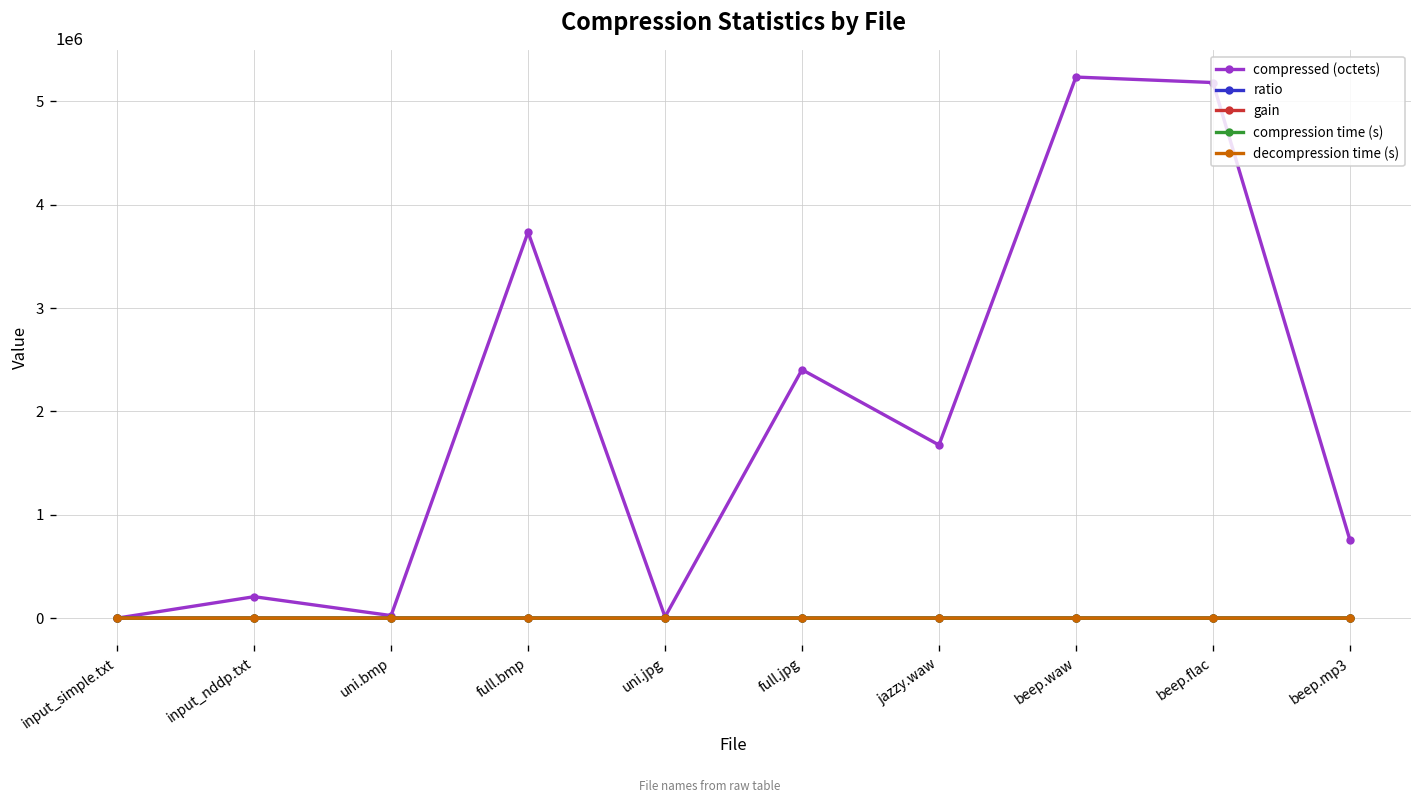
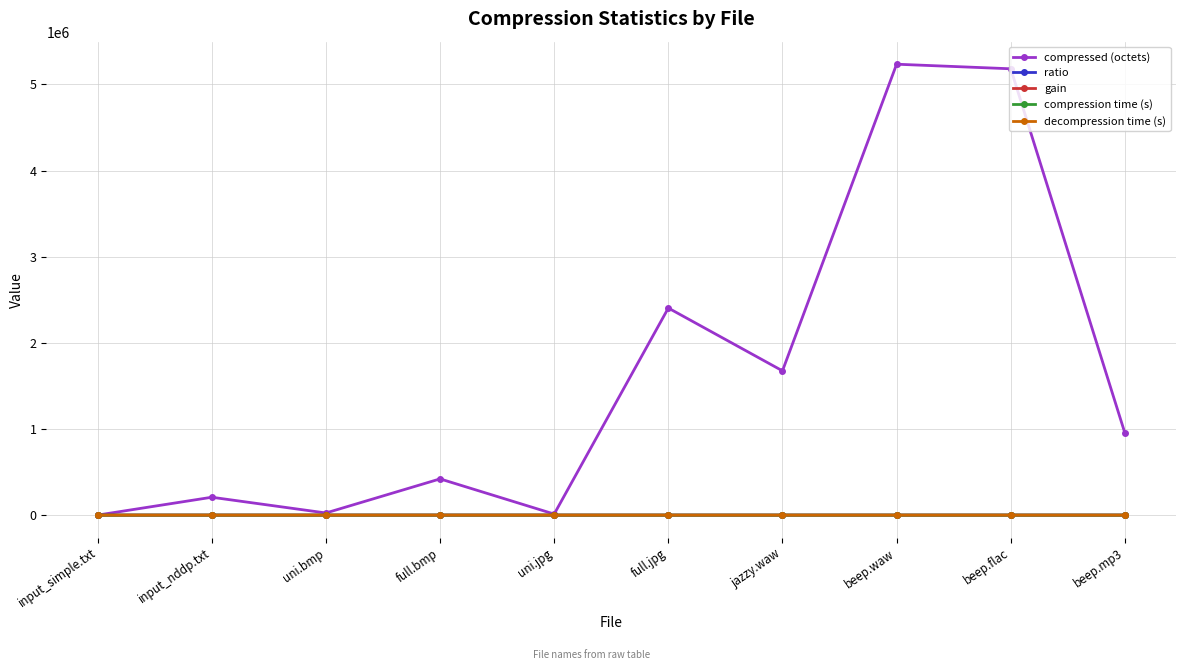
compressed (octets), full.bmp: 3700000 -> 400000
compressed (octets), beep.mp3: 800000 -> 1000000
